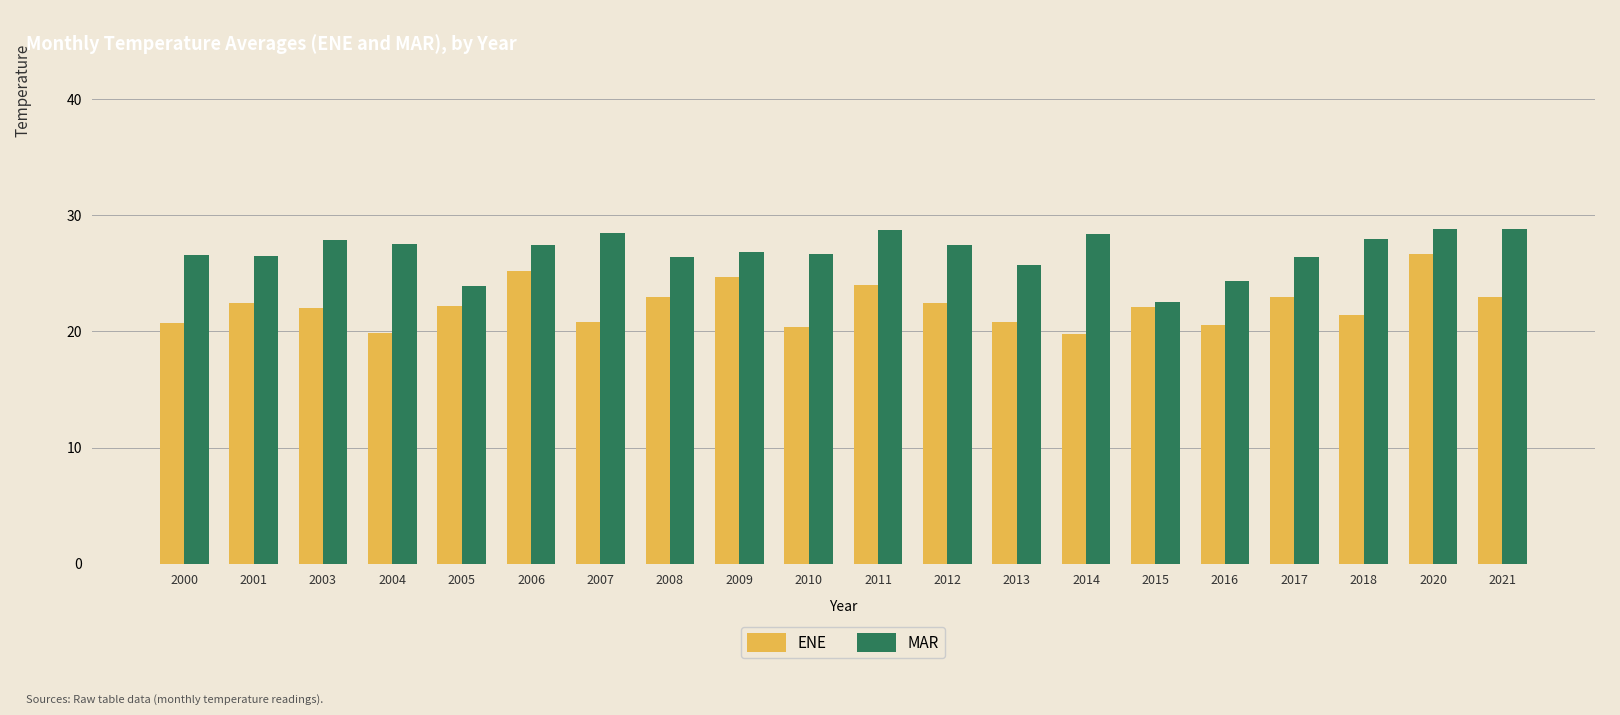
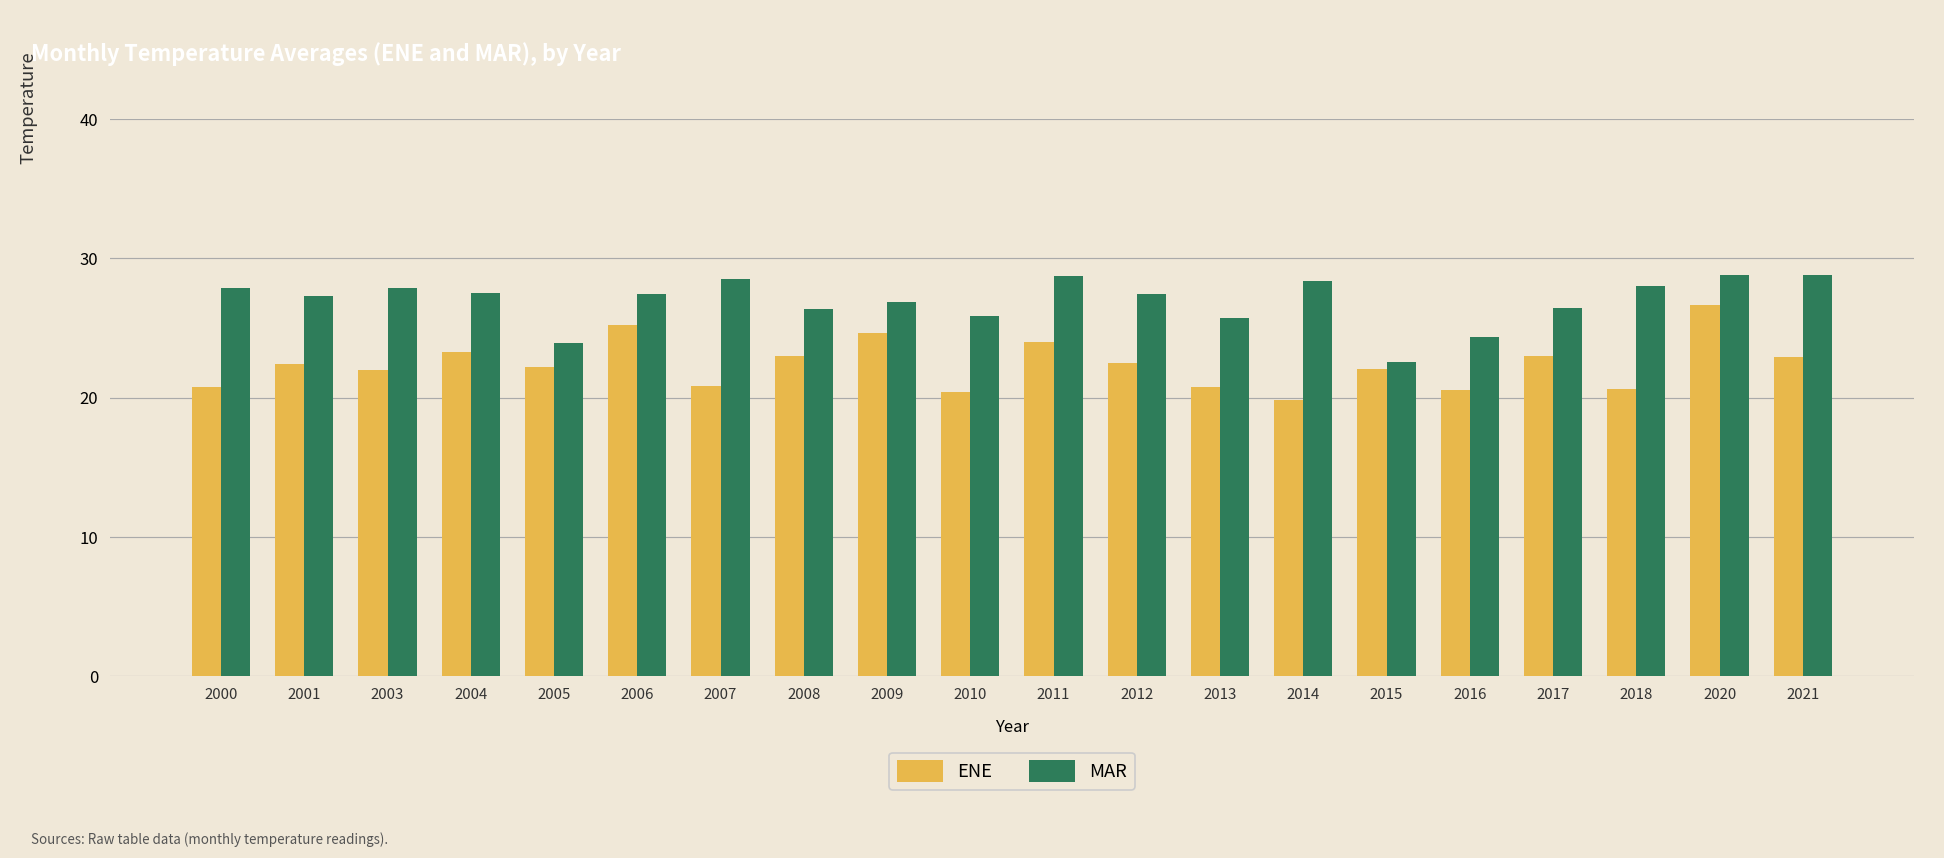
MAR, 2000: 26.6 -> 27.9
MAR, 2001: 26.5 -> 27.3
ENE, 2004: 19.9 -> 23.3
MAR, 2010: 26.7 -> 25.9
ENE, 2018: 21.4 -> 20.6
